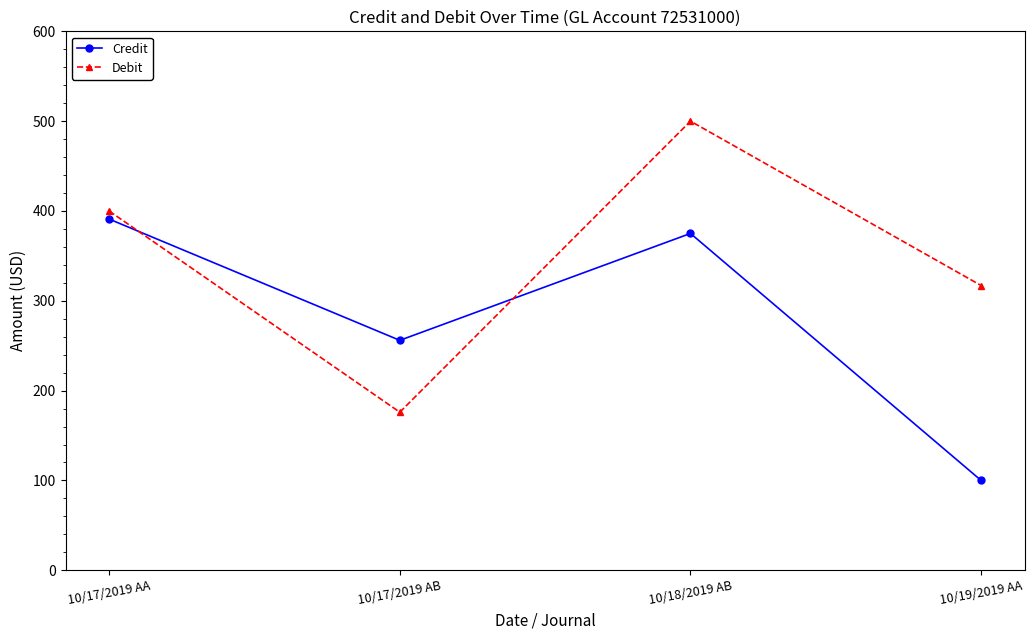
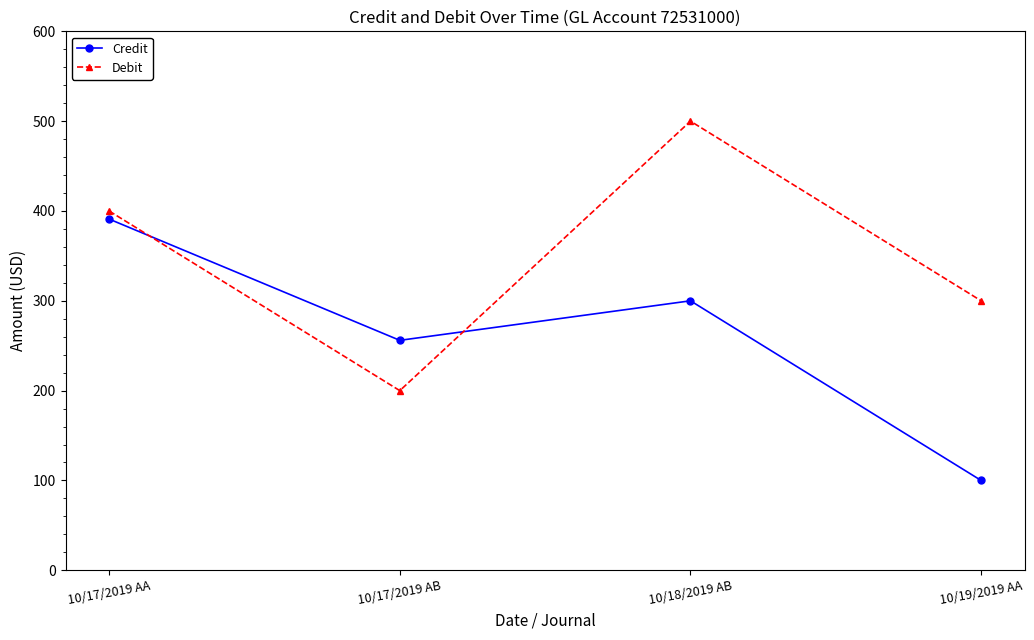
Debit, 10/17/2019 AB: 180 -> 200
Credit, 10/18/2019 AB: 380 -> 300
Debit, 10/19/2019 AA: 320 -> 300
